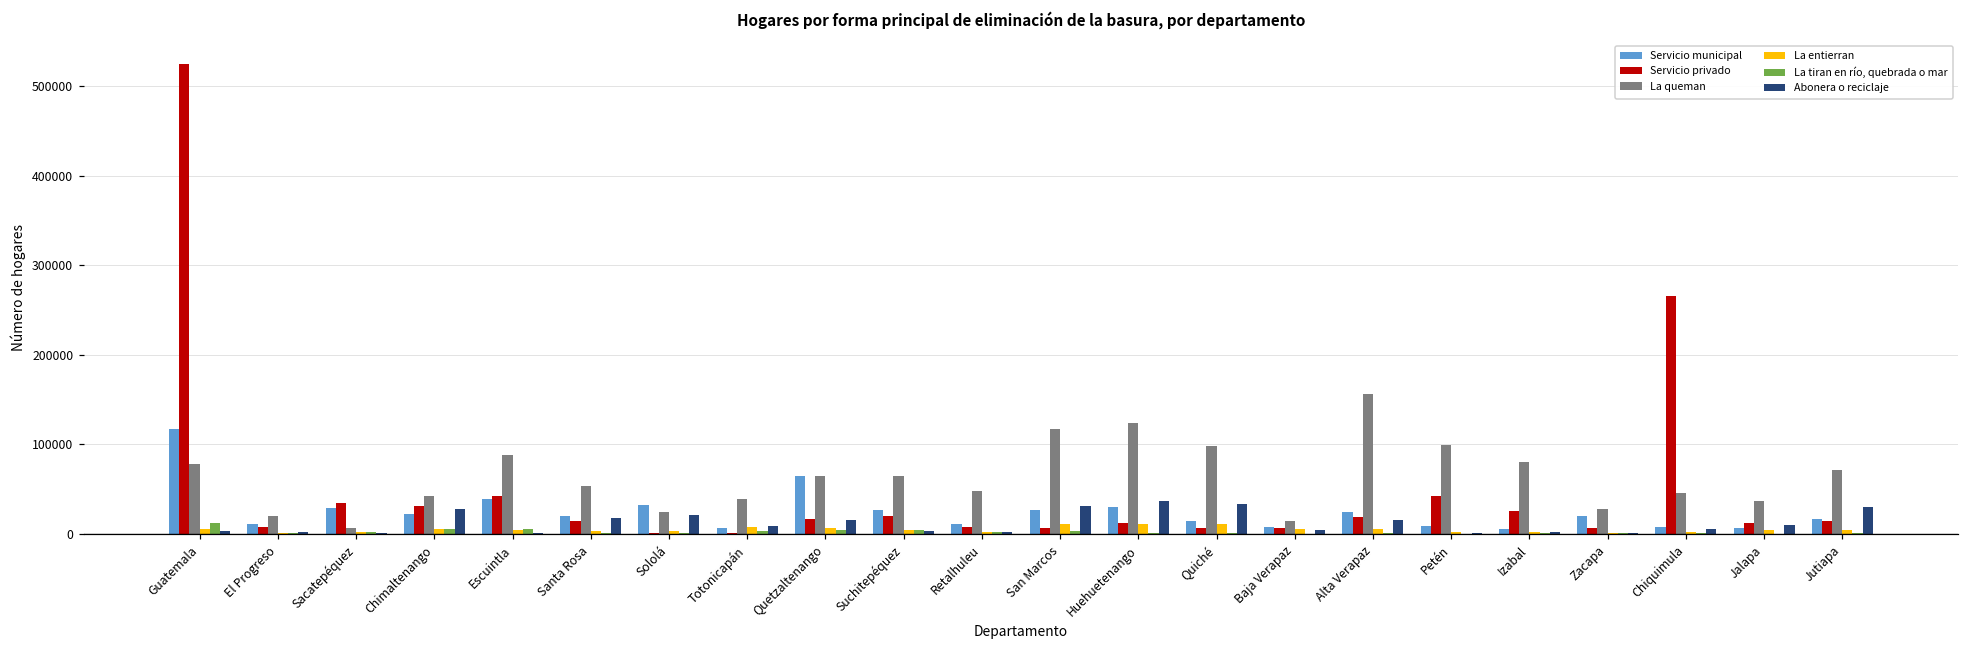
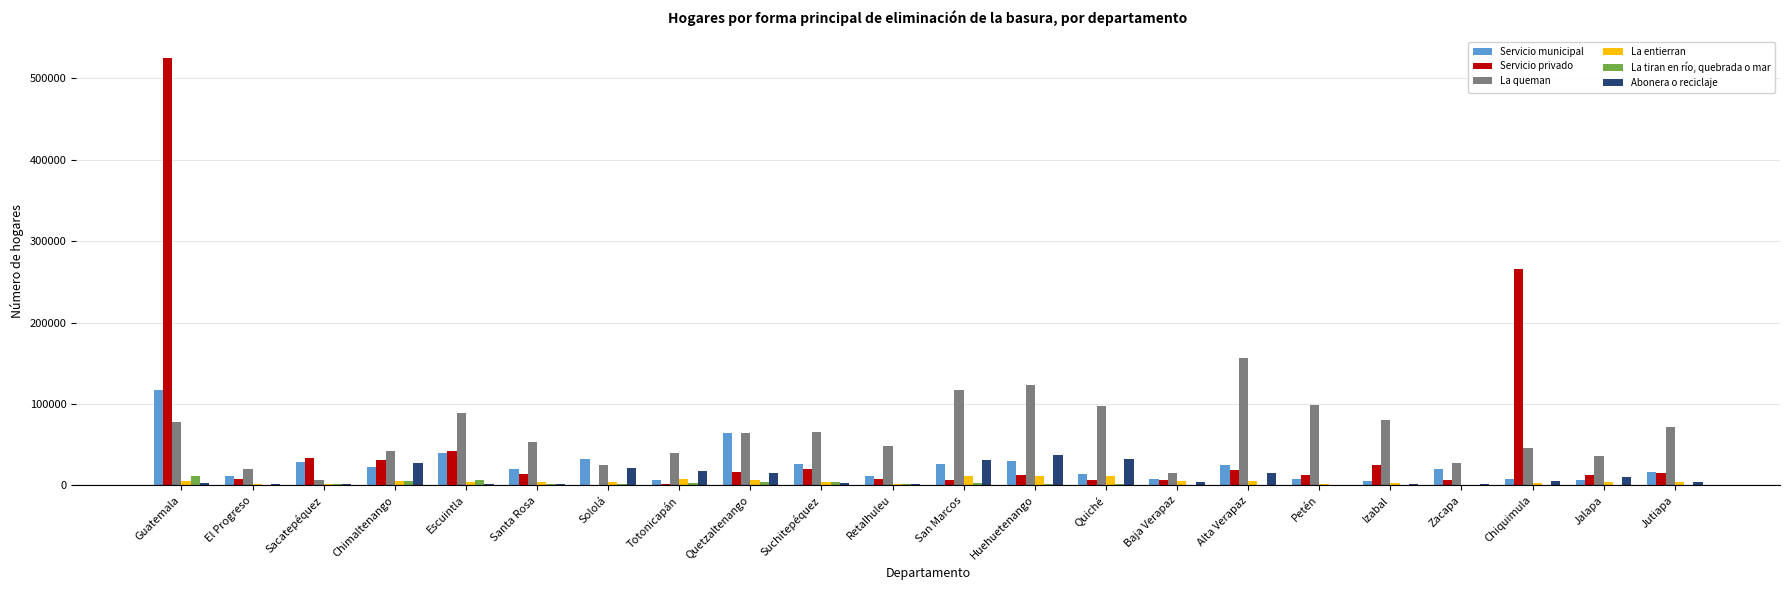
Abonera o reciclaje, Santa Rosa: 20000 -> 0
Abonera o reciclaje, Totonicapán: 10000 -> 20000
Servicio privado, Petén: 40000 -> 10000
Abonera o reciclaje, Jutiapa: 30000 -> 0
